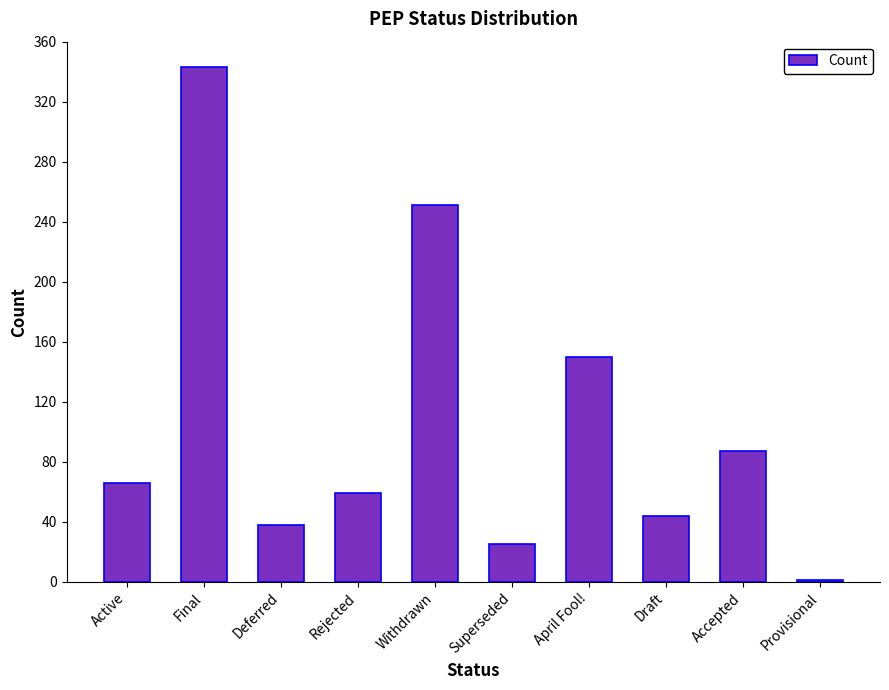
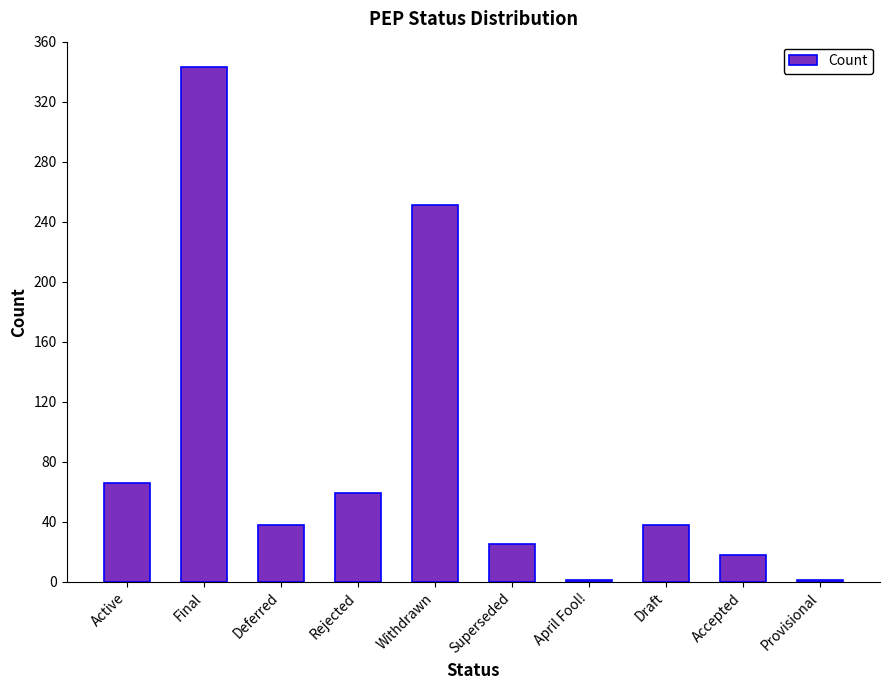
April Fool!: 150 -> 1
Draft: 44 -> 38
Accepted: 87 -> 18
